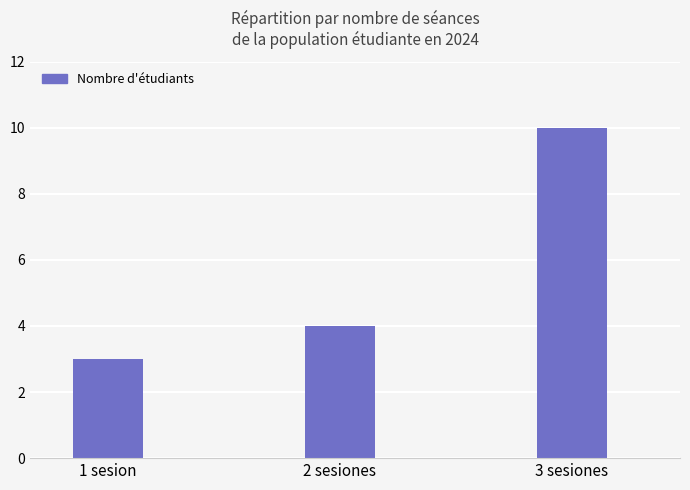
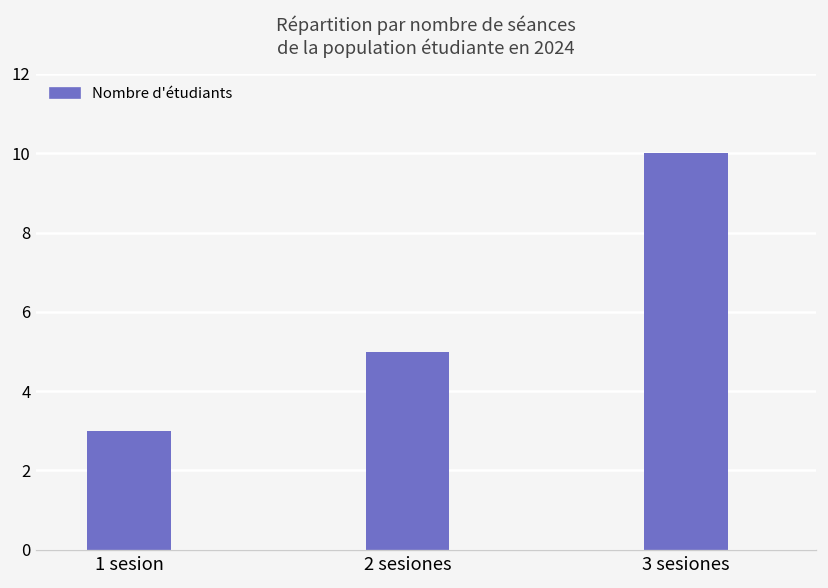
2 sesiones: 4 -> 5
